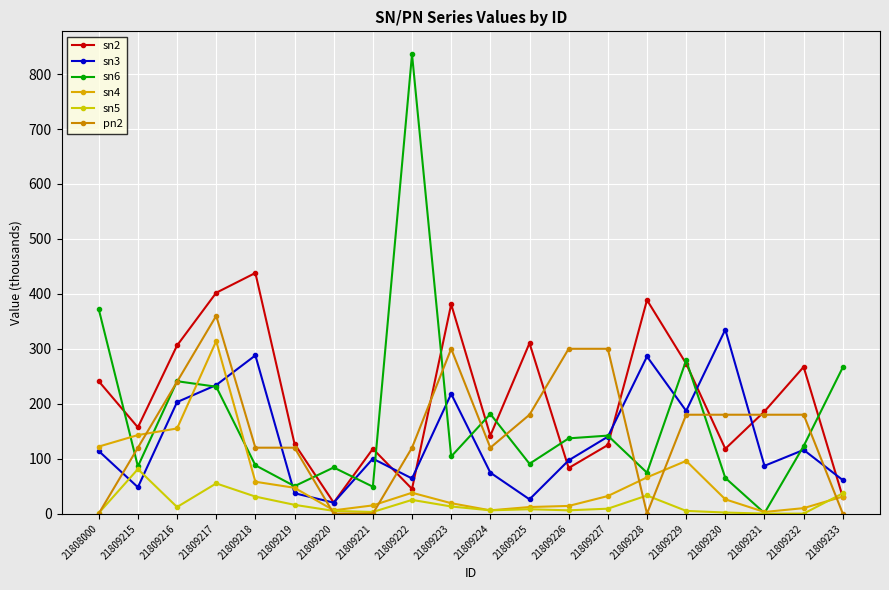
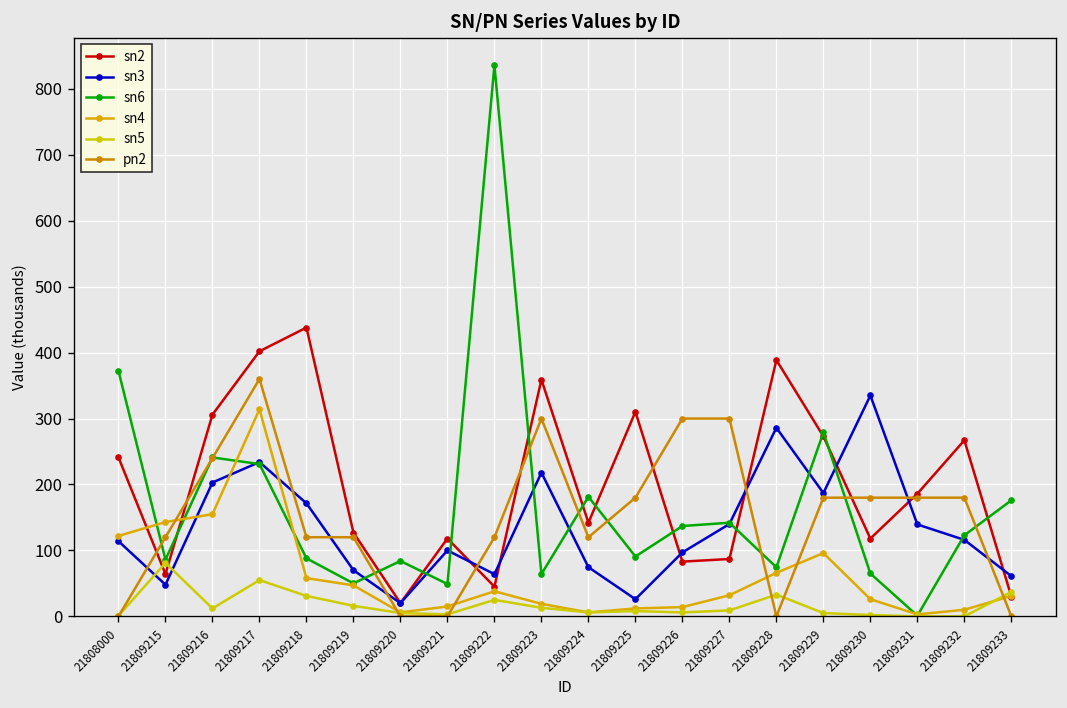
sn2, 21809215: 160 -> 60
sn3, 21809218: 290 -> 170
sn3, 21809219: 40 -> 70
sn2, 21809223: 380 -> 360
sn6, 21809223: 100 -> 60
sn2, 21809227: 120 -> 90
sn3, 21809231: 90 -> 140
sn6, 21809233: 270 -> 180
